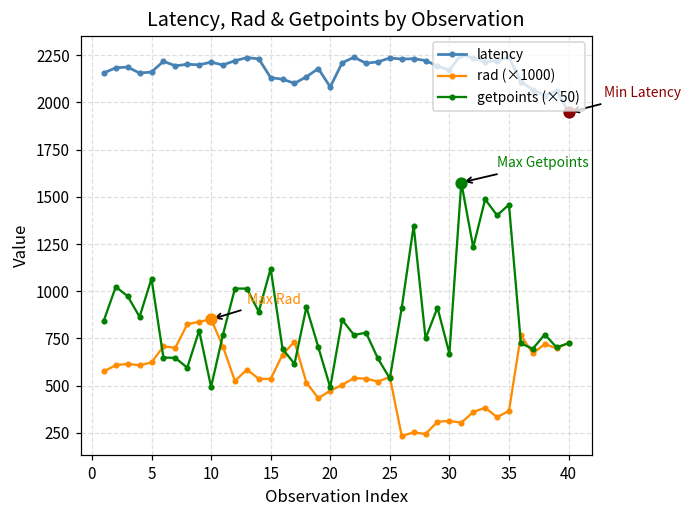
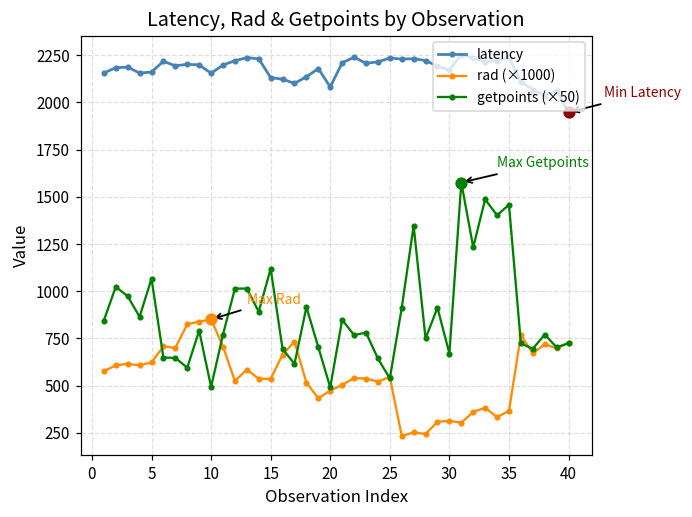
latency, 10: 2210 -> 2150
